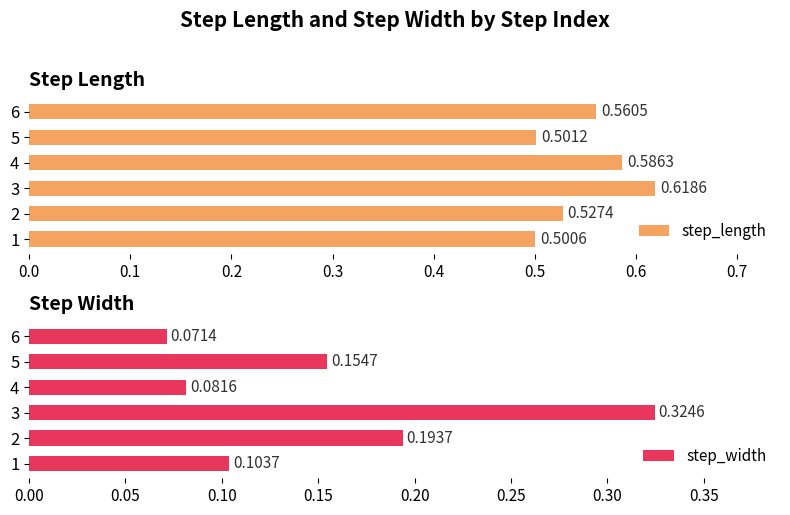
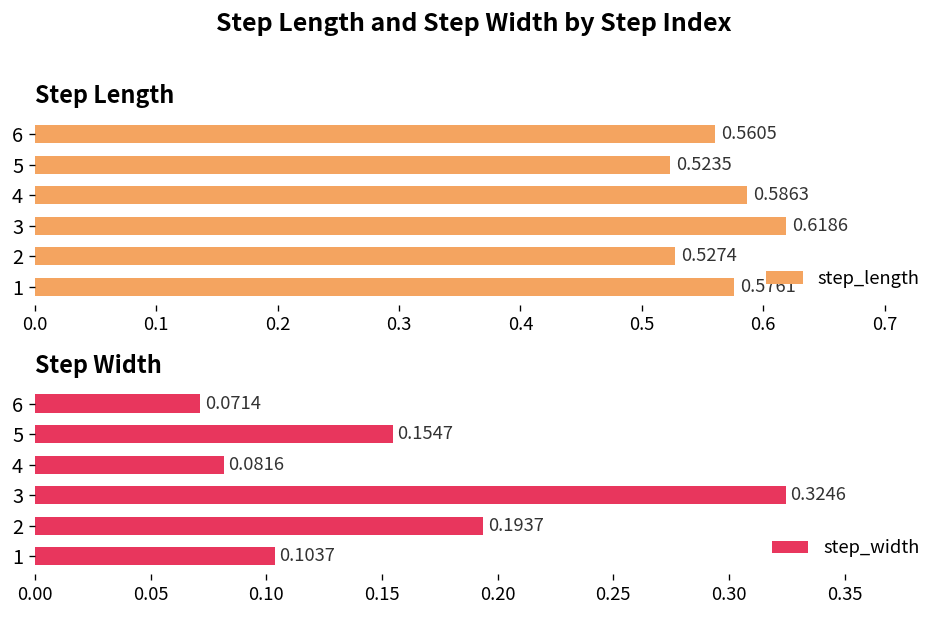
Step Length, 5: 0.5012 -> 0.5235
Step Length, 1: 0.5006 -> 0.5761
